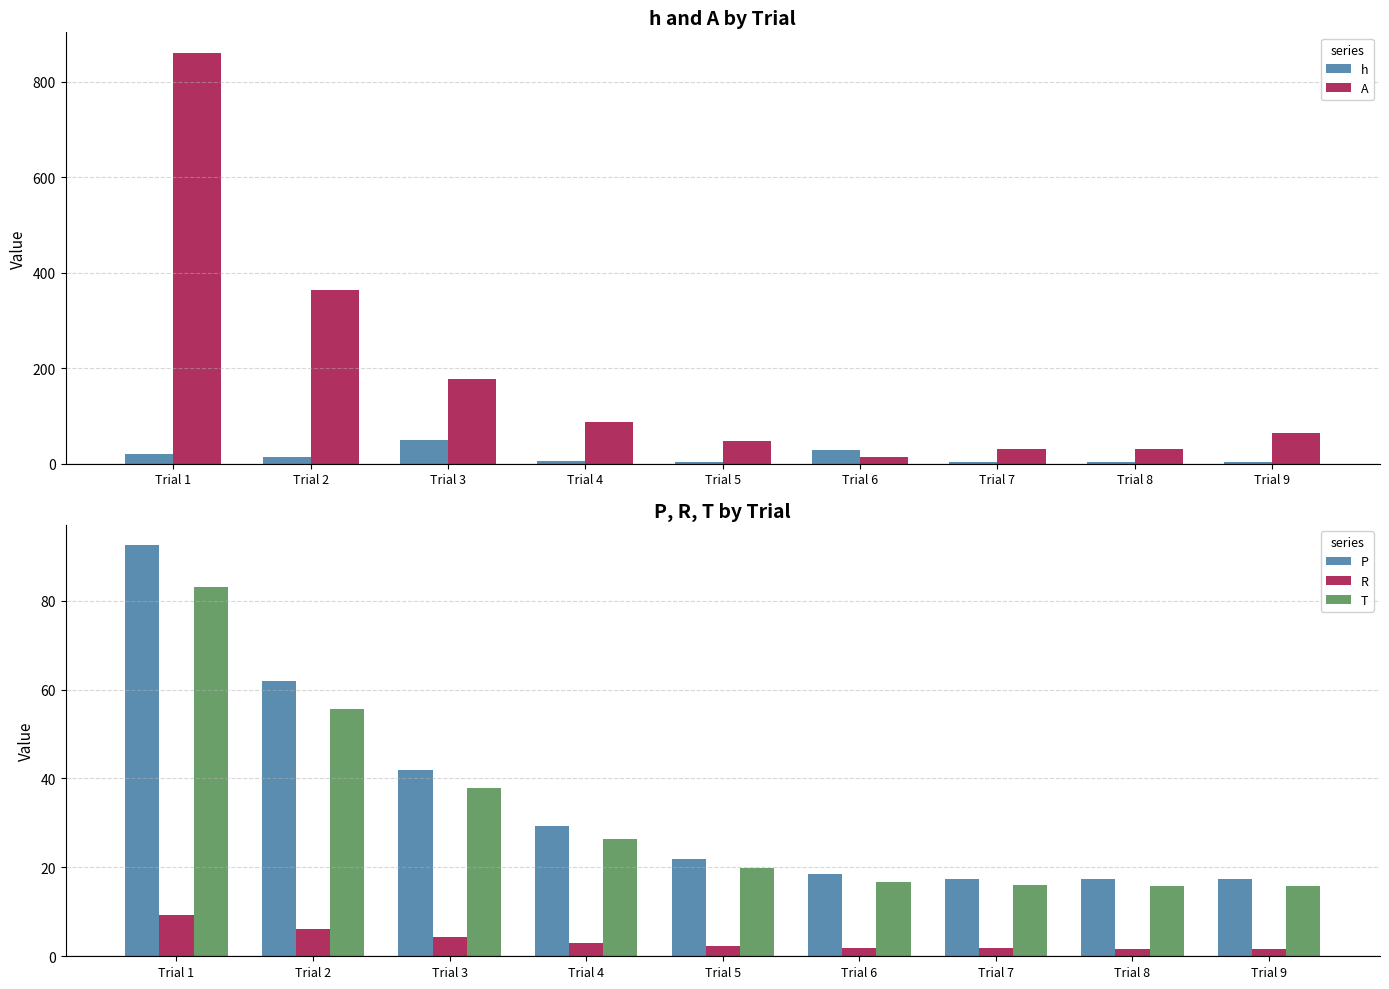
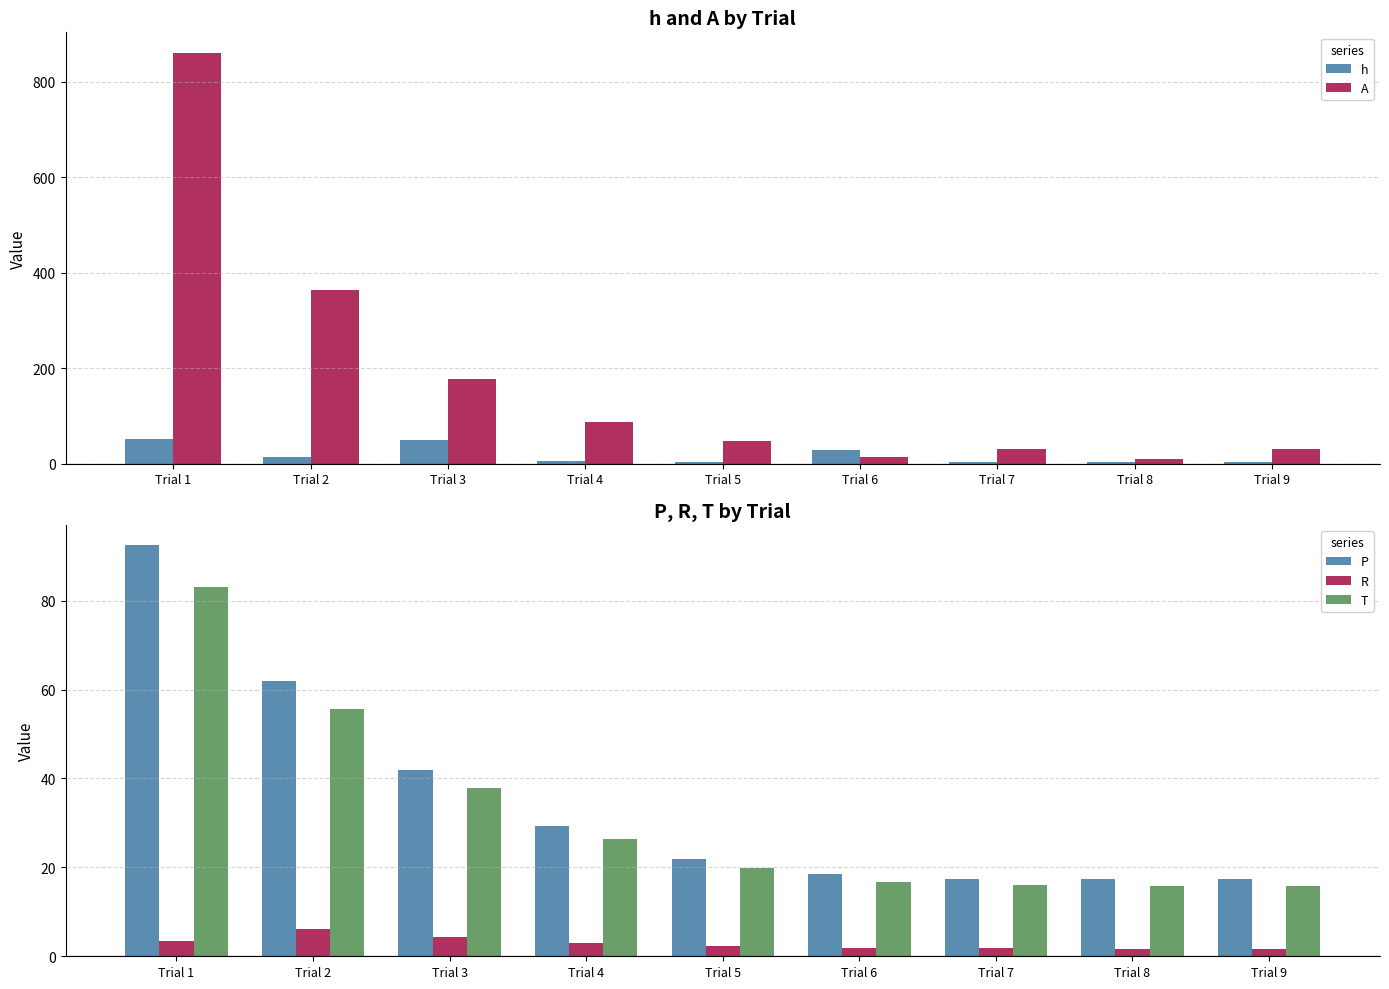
h and A by Trial, h, Trial 1: 20 -> 50
h and A by Trial, A, Trial 8: 30 -> 10
h and A by Trial, A, Trial 9: 60 -> 30
P, R, T by Trial, R, Trial 1: 9 -> 3
